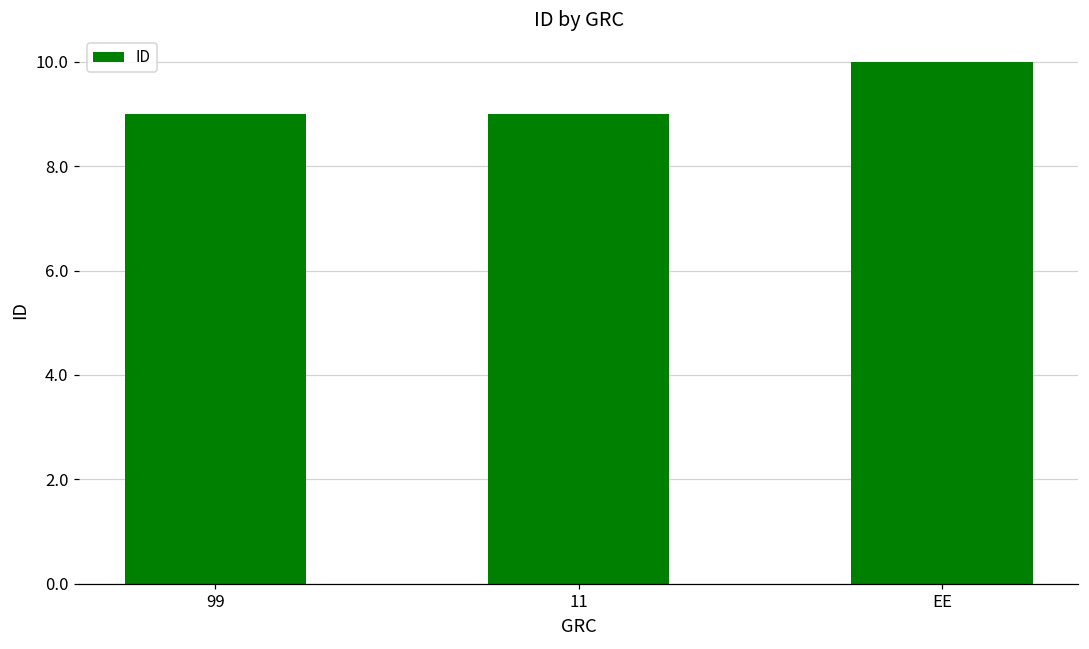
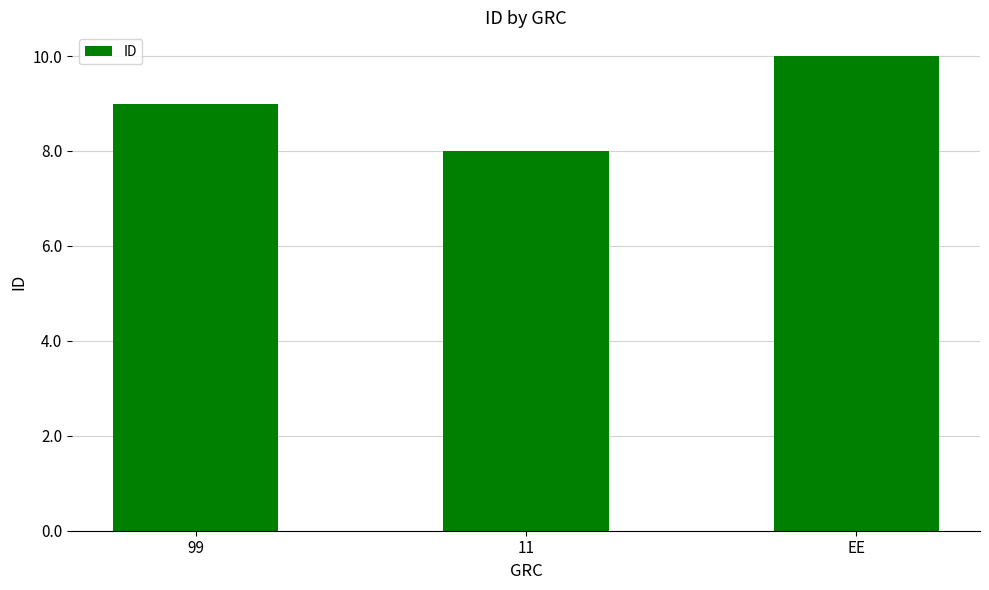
11: 9 -> 8
